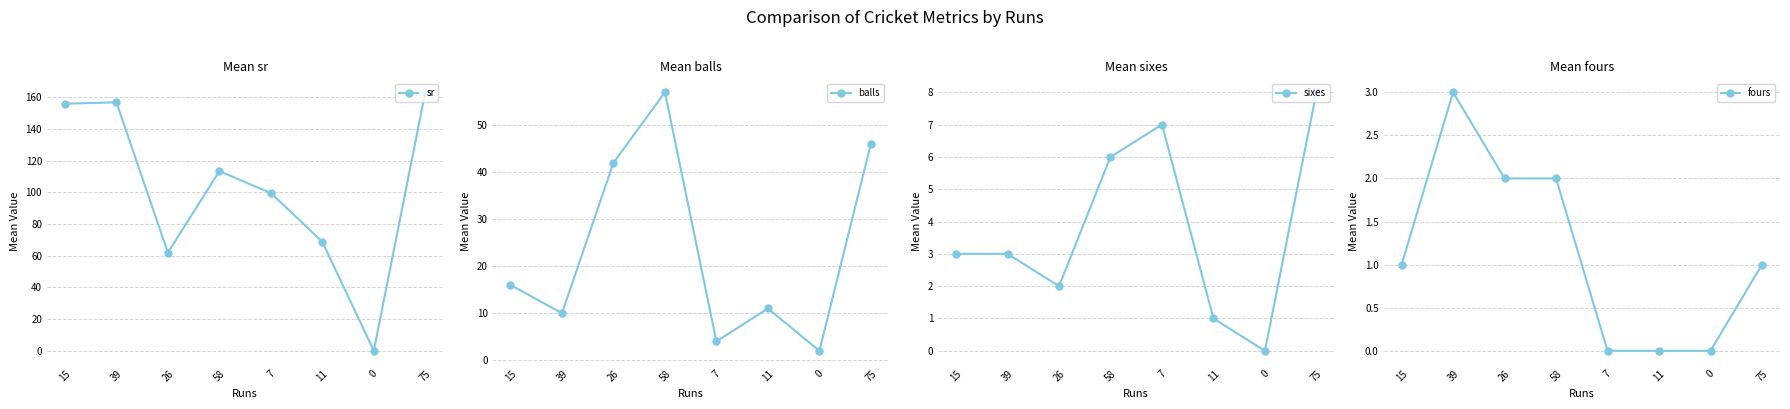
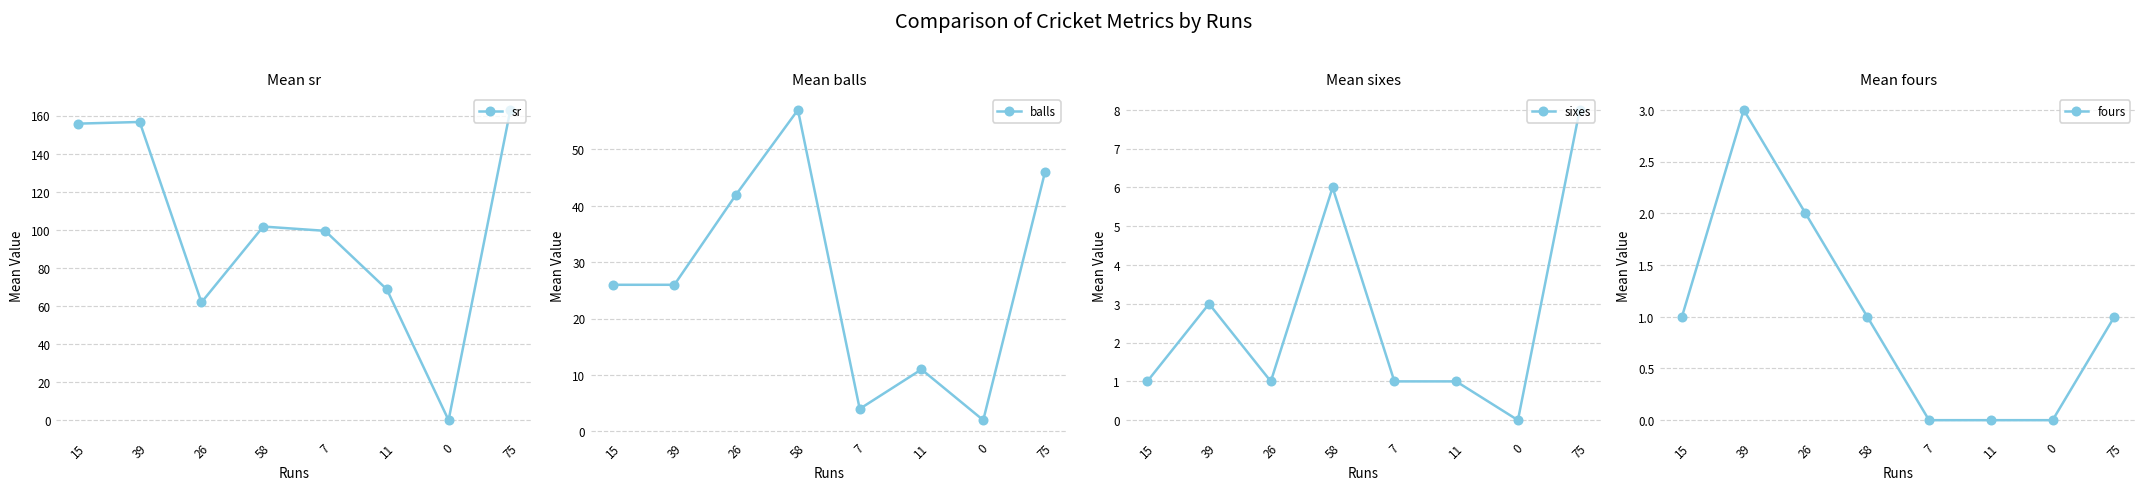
Mean sr, 58: 113 -> 102
Mean balls, 15: 16 -> 26
Mean balls, 39: 10 -> 26
Mean sixes, 15: 3 -> 1
Mean sixes, 26: 2 -> 1
Mean sixes, 7: 7 -> 1
Mean fours, 58: 2 -> 1
